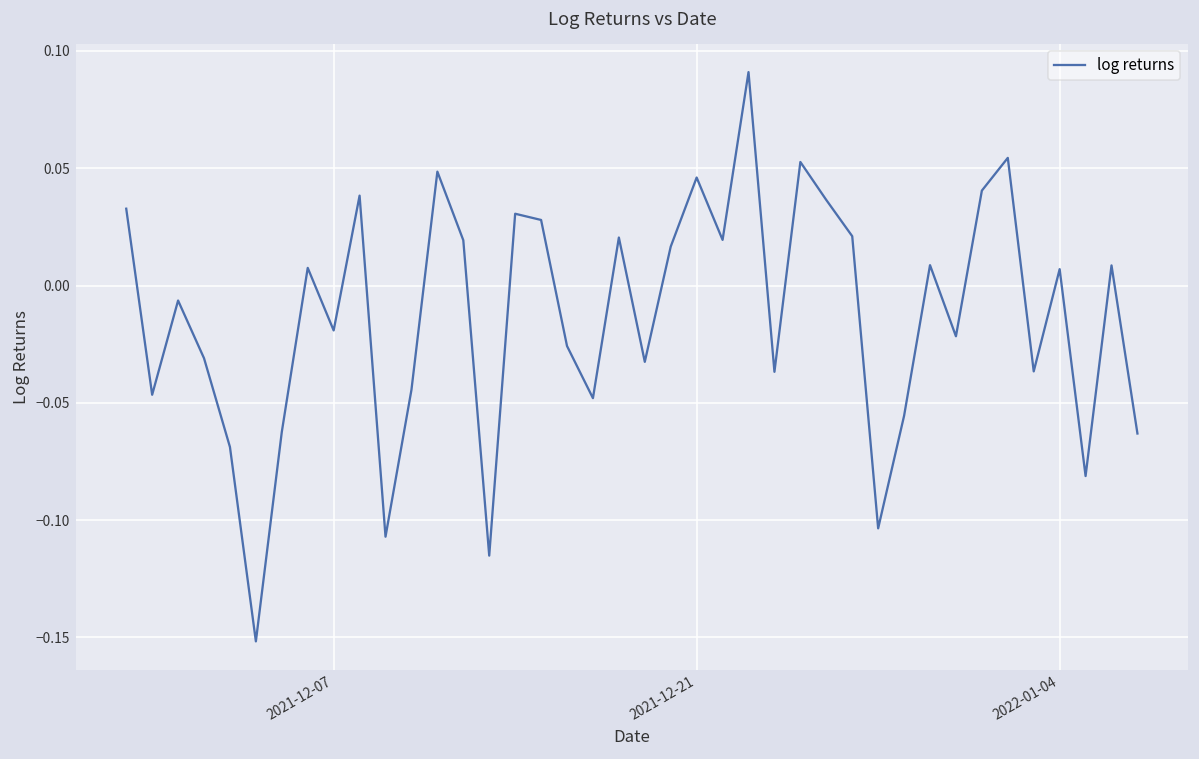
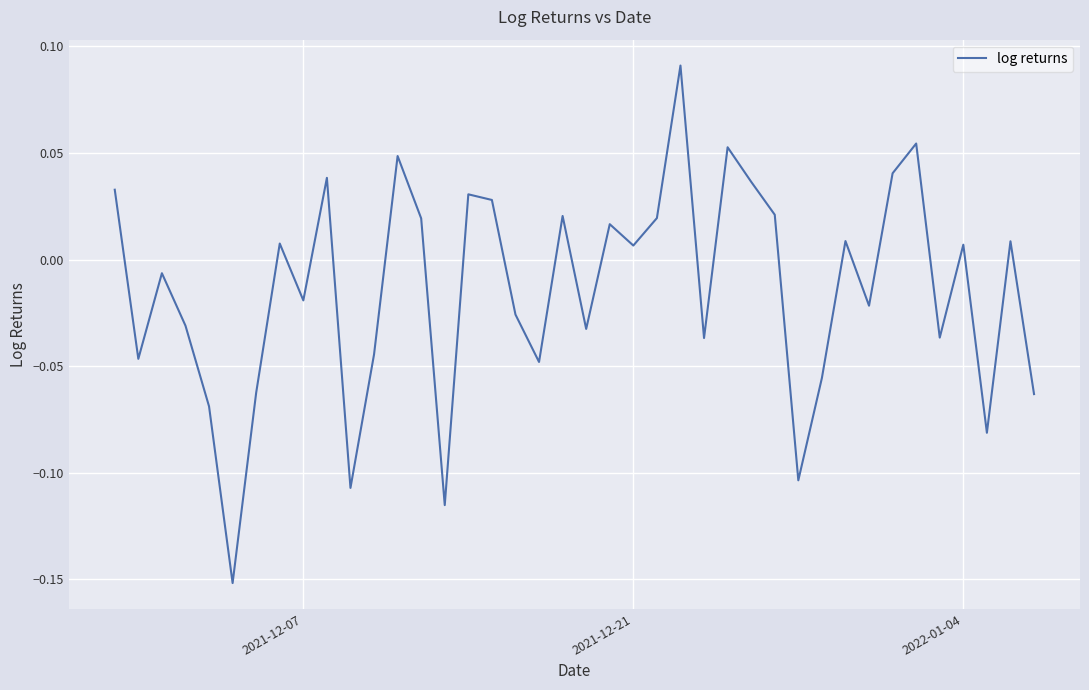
2021-12-21: 0.046 -> 0.007
